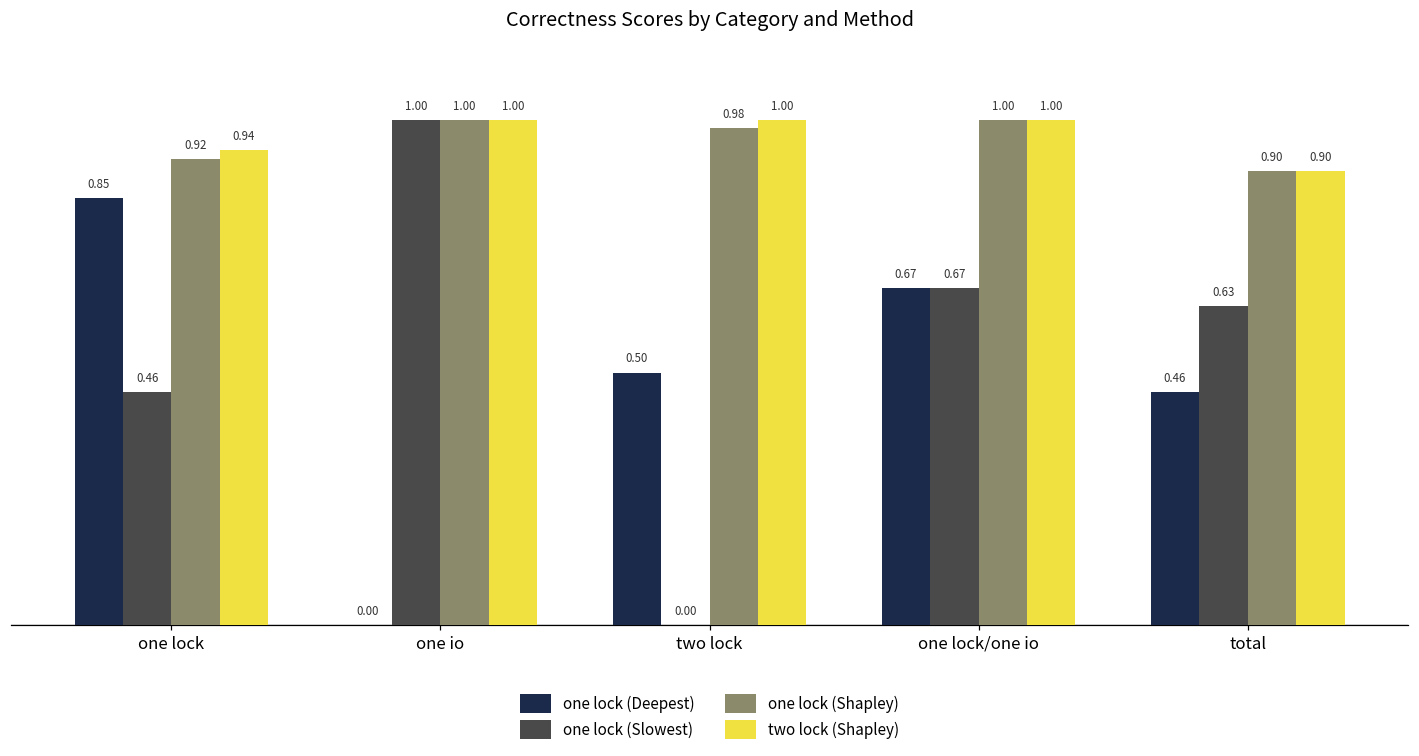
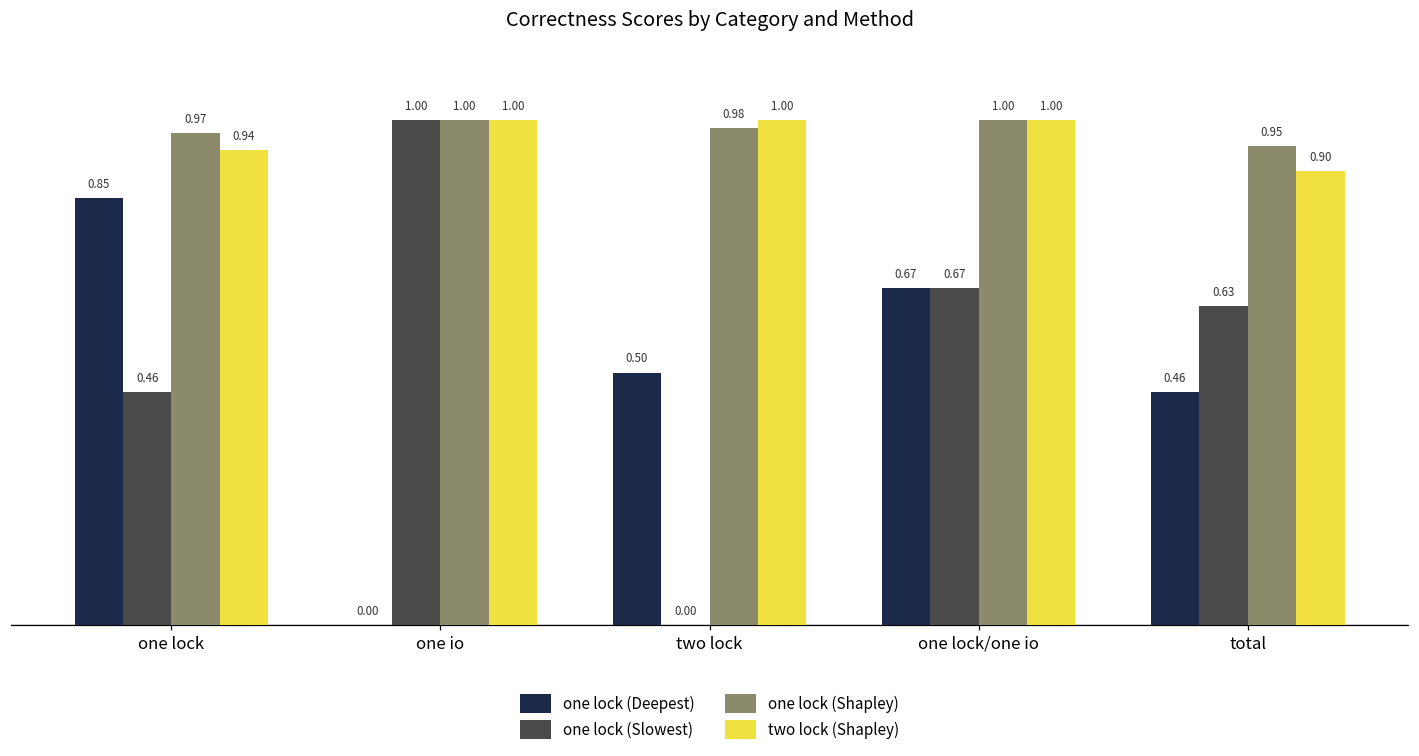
one lock (Shapley), one lock: 0.92 -> 0.97
one lock (Shapley), total: 0.90 -> 0.95
